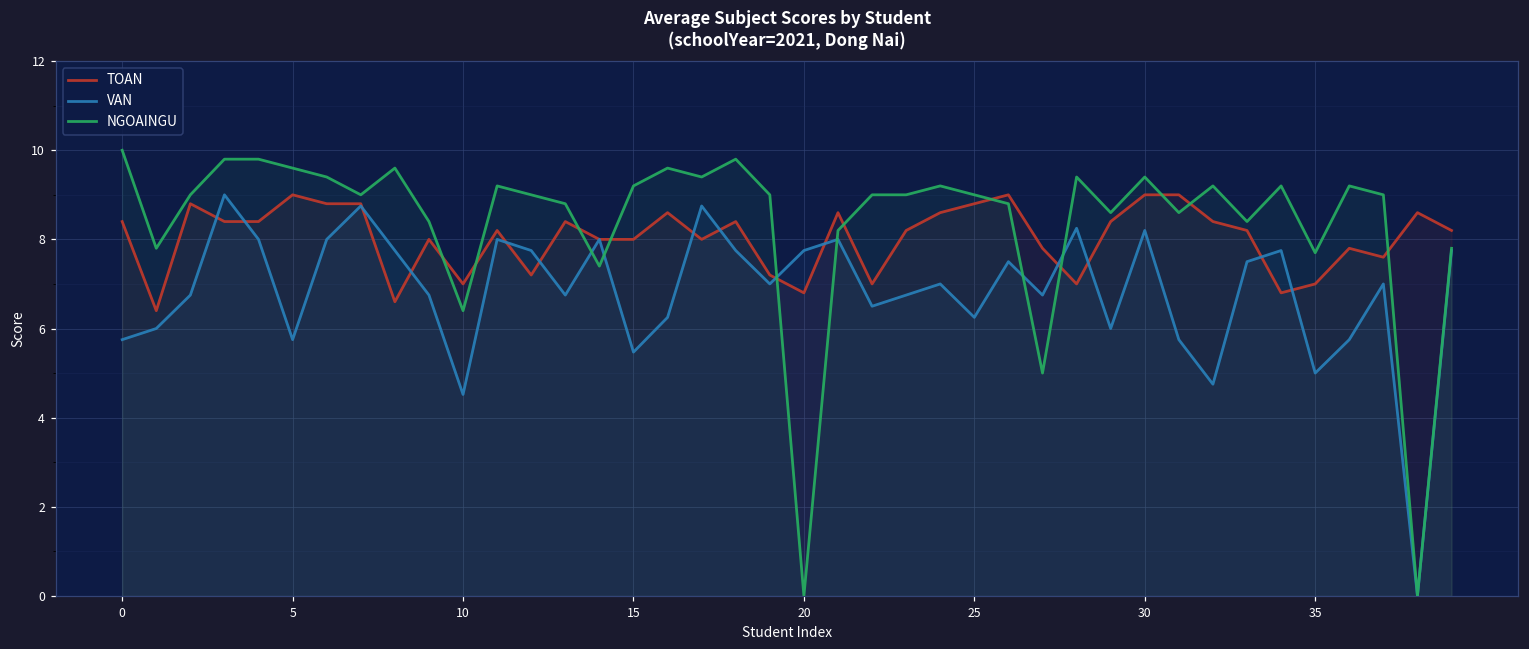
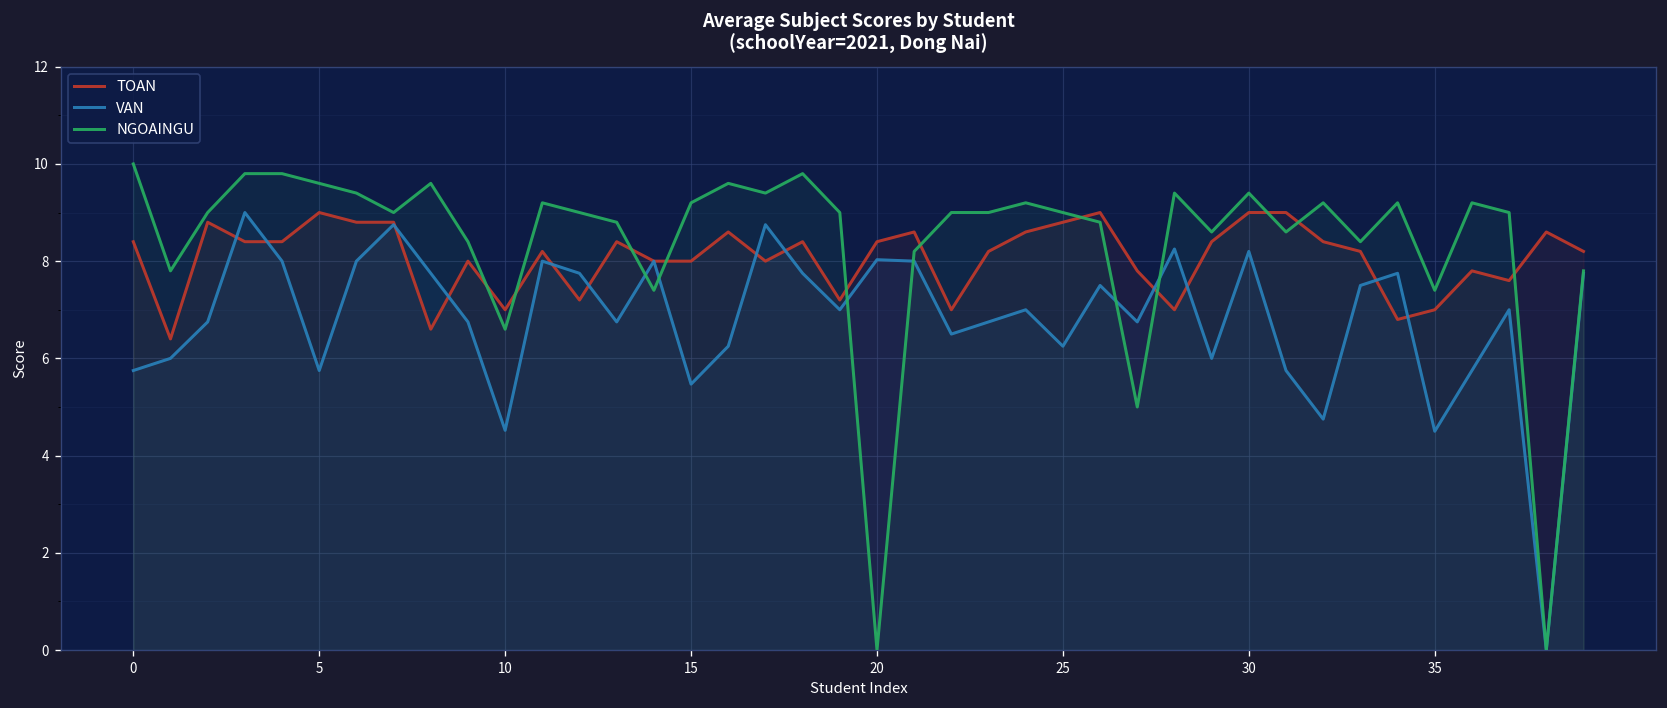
NGOAINGU, 10: 6.4 -> 6.6
TOAN, 20: 6.8 -> 8.4
VAN, 20: 7.8 -> 8.0
VAN, 35: 5.0 -> 4.5
NGOAINGU, 35: 7.7 -> 7.4
